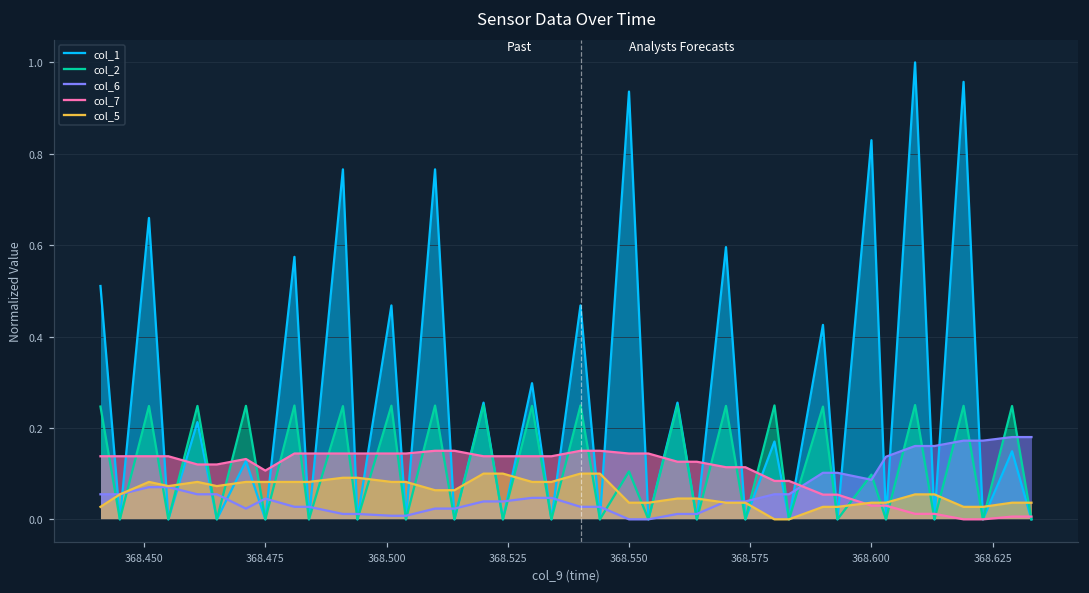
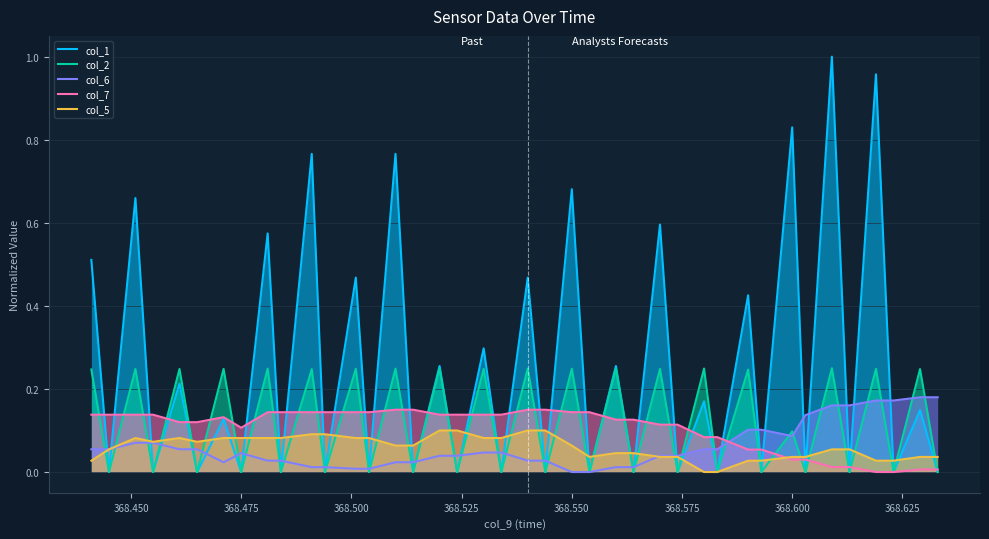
col_1, 368.550: 0.94 -> 0.68
col_2, 368.550: 0.10 -> 0.25
col_5, 368.550: 0.04 -> 0.06
